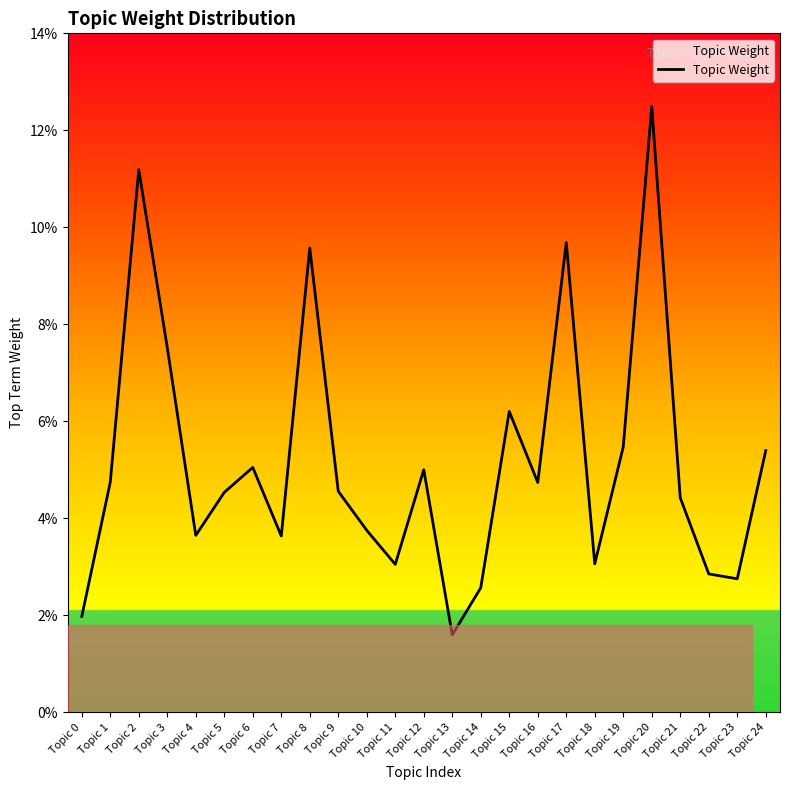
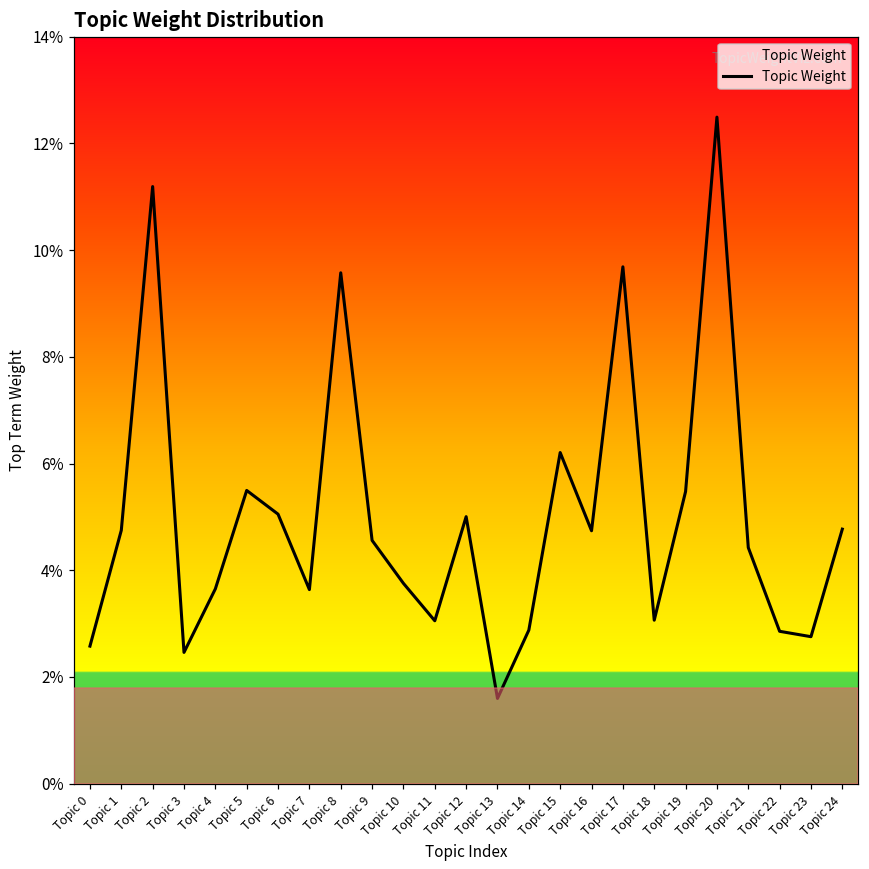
Topic 0: 2.0% -> 2.6%
Topic 3: 7.5% -> 2.5%
Topic 5: 4.5% -> 5.5%
Topic 14: 2.6% -> 2.9%
Topic 24: 5.4% -> 4.8%
